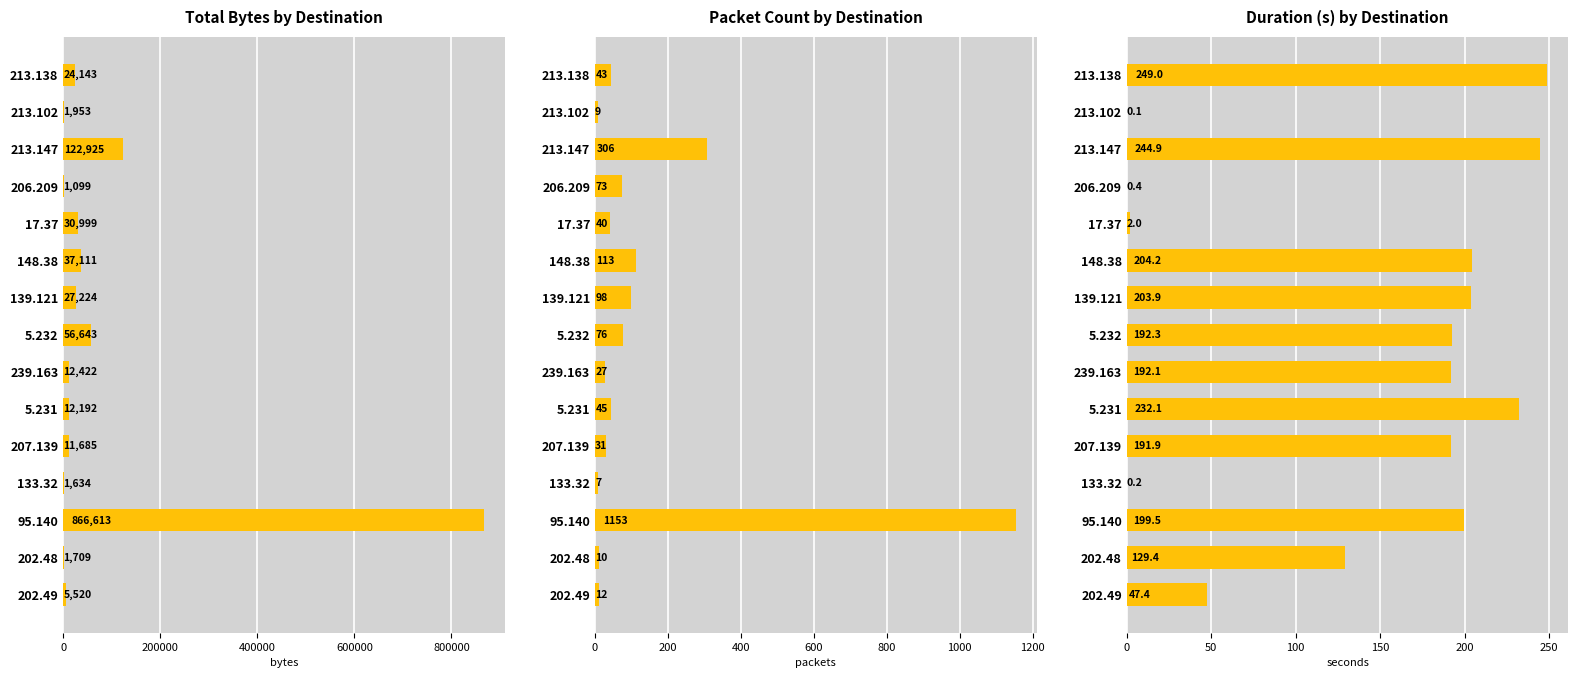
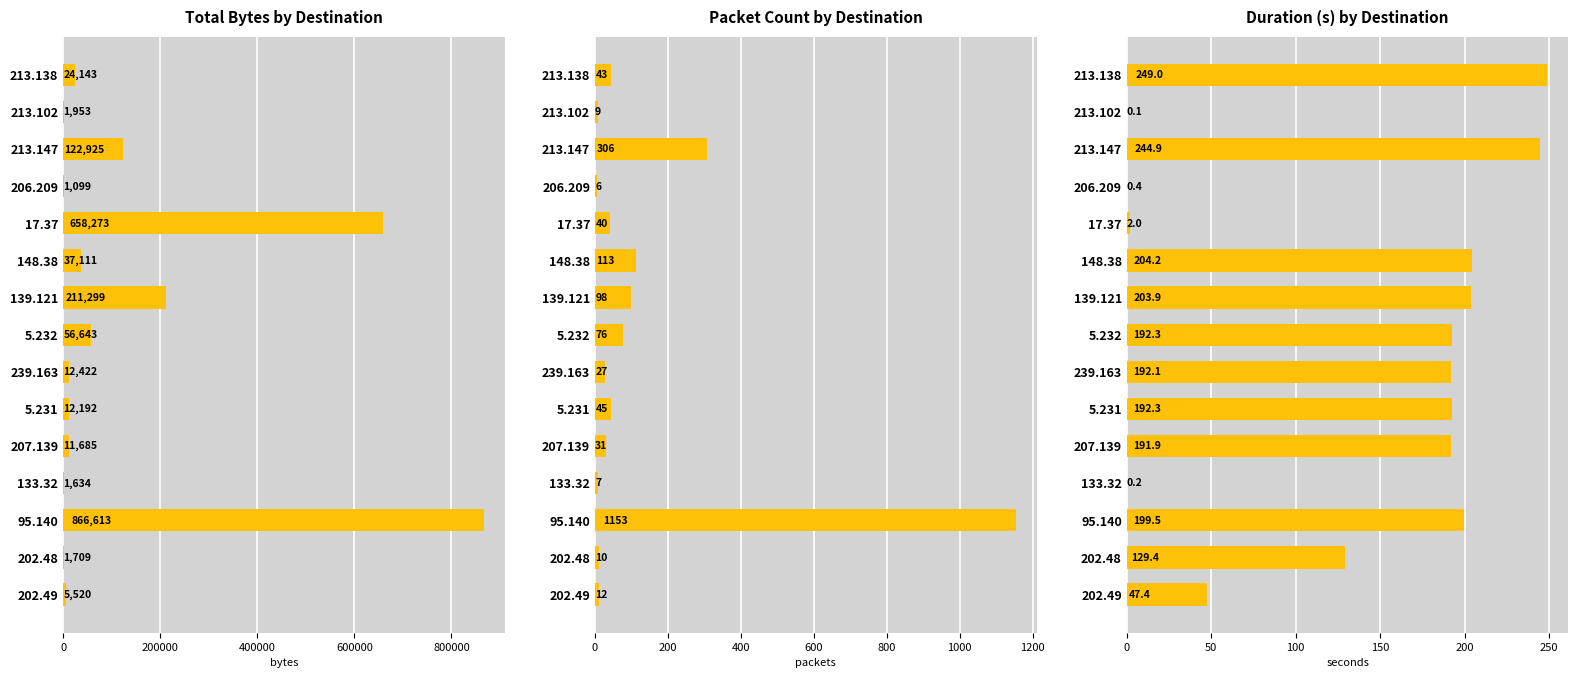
Total Bytes by Destination, 17.37: 30,999 -> 658,273
Total Bytes by Destination, 139.121: 27,224 -> 211,299
Packet Count by Destination, 206.209: 73 -> 6
Duration (s) by Destination, 5.231: 232.1 -> 192.3
